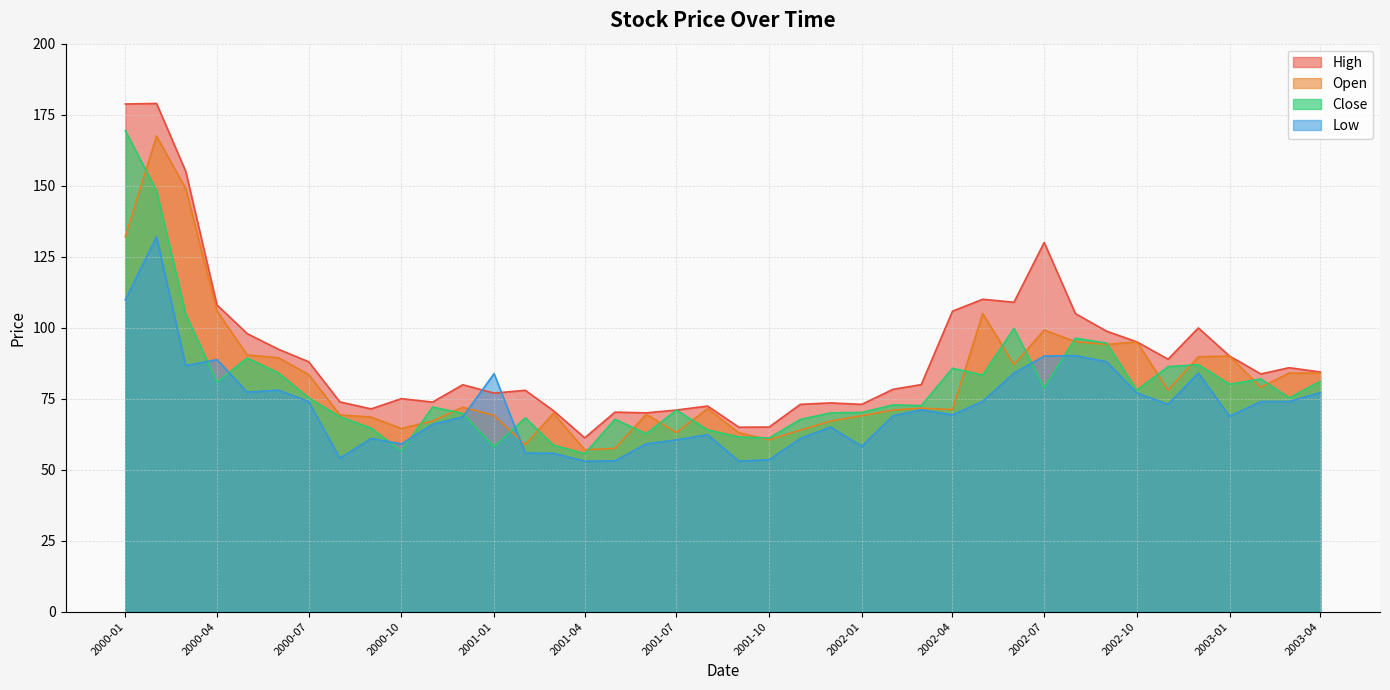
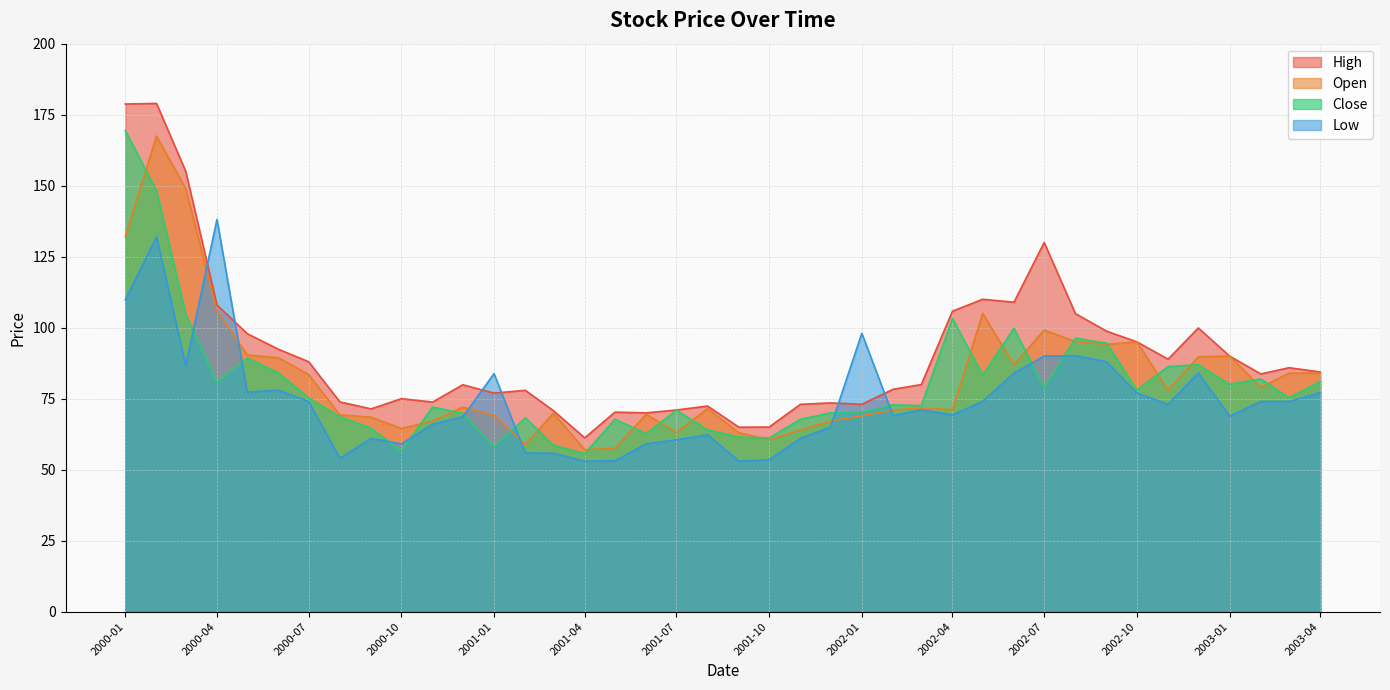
Low, 2000-04: 89 -> 138
Low, 2002-01: 58 -> 98
Close, 2002-04: 86 -> 103
